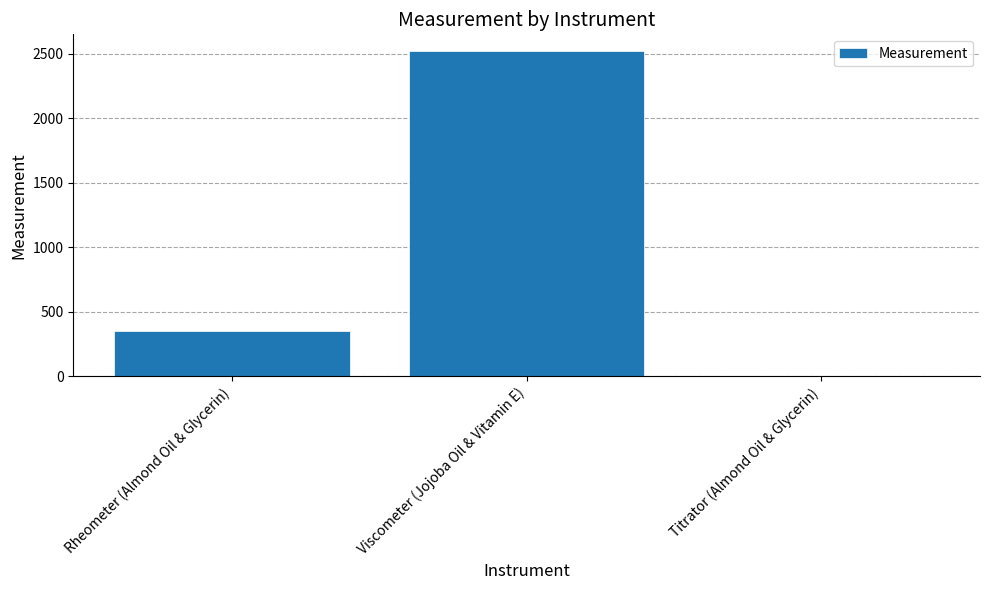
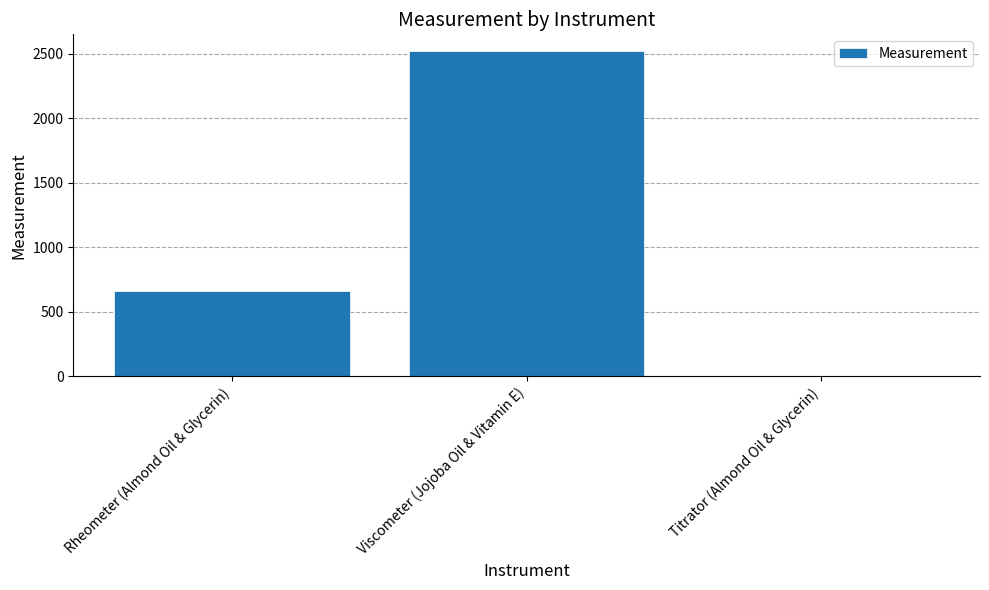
Rheometer (Almond Oil & Glycerin): 350 -> 660
